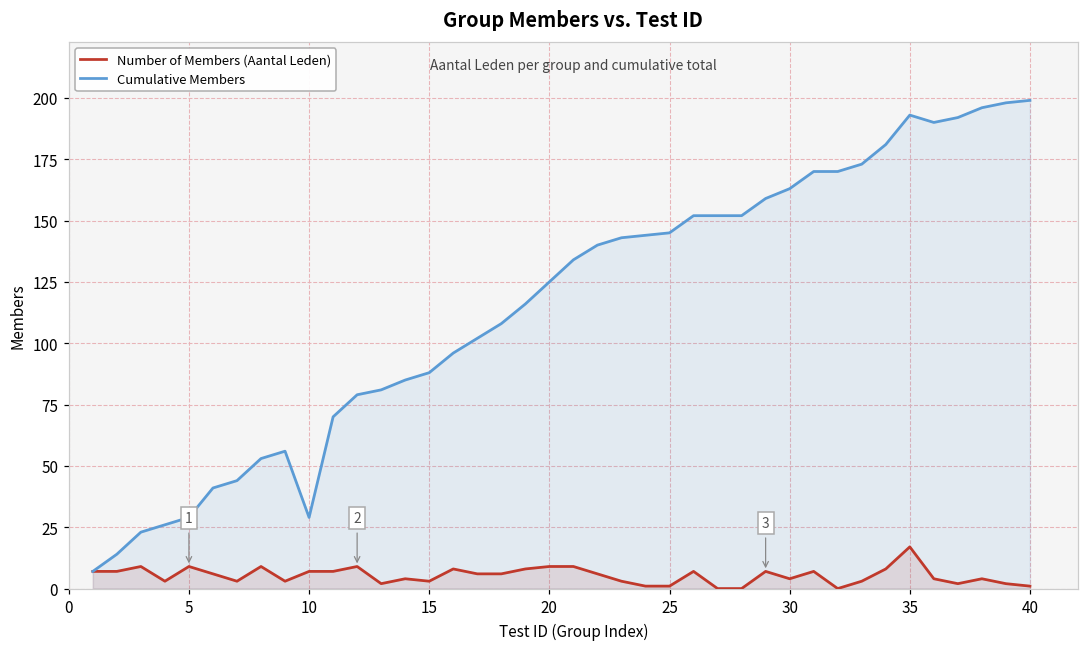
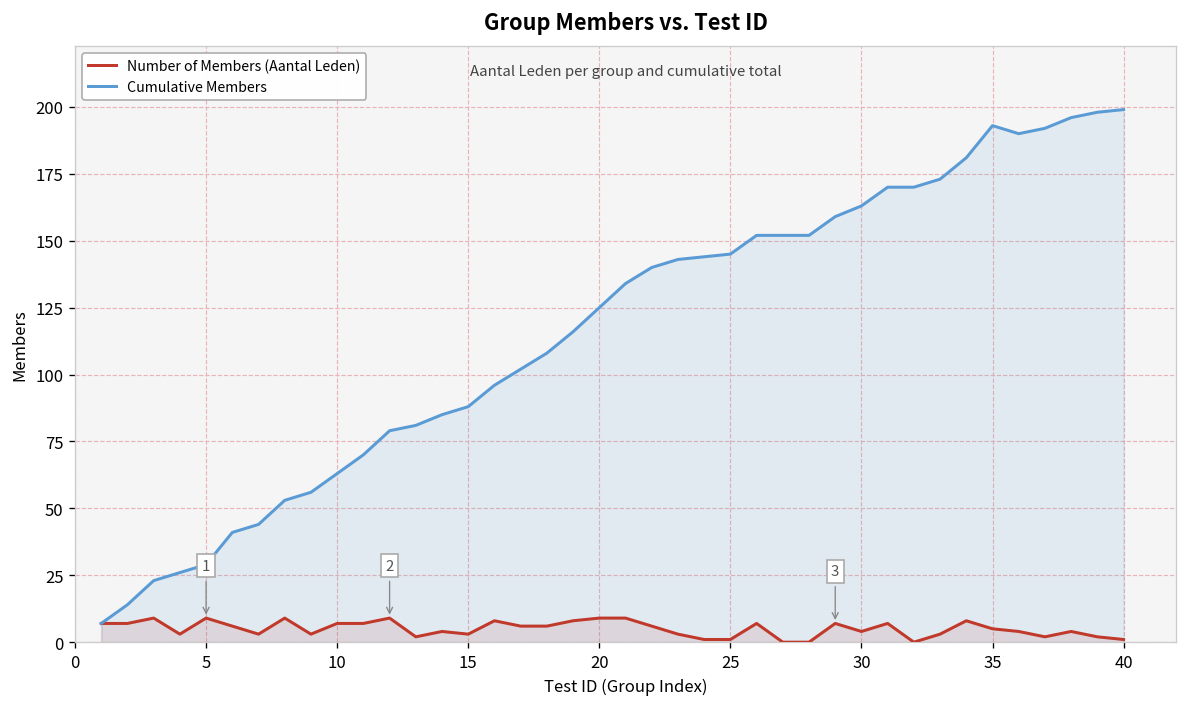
Cumulative Members, 10: 29 -> 63
Number of Members (Aantal Leden), 35: 17 -> 5
